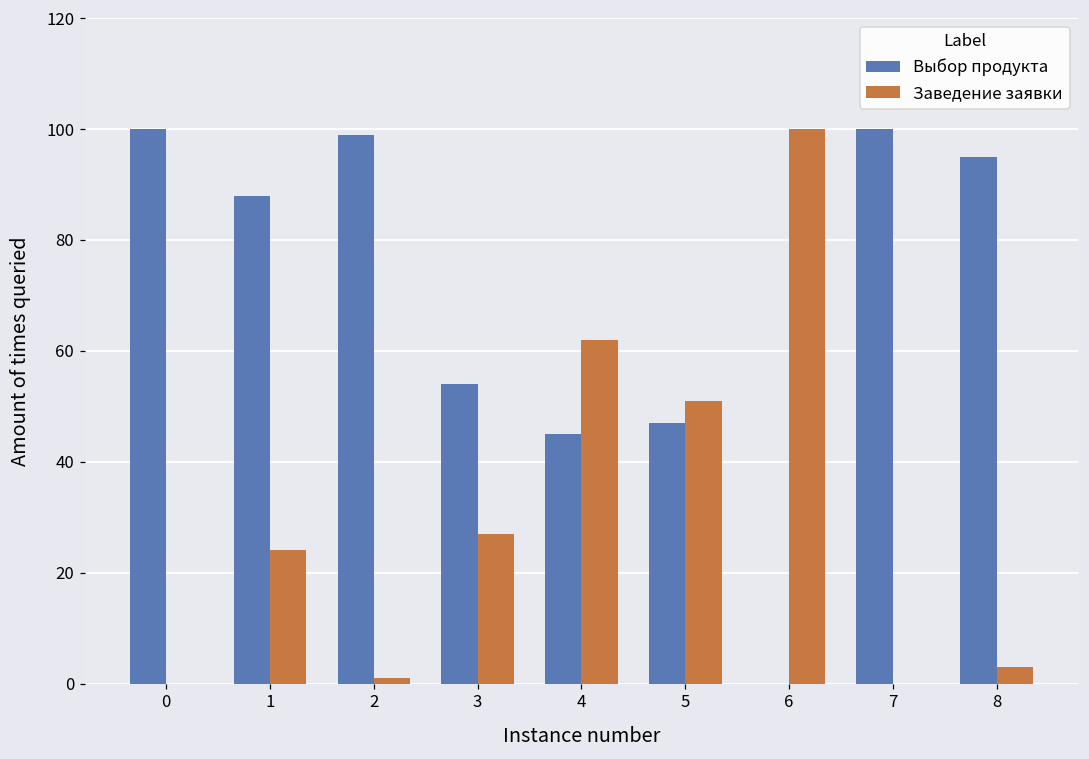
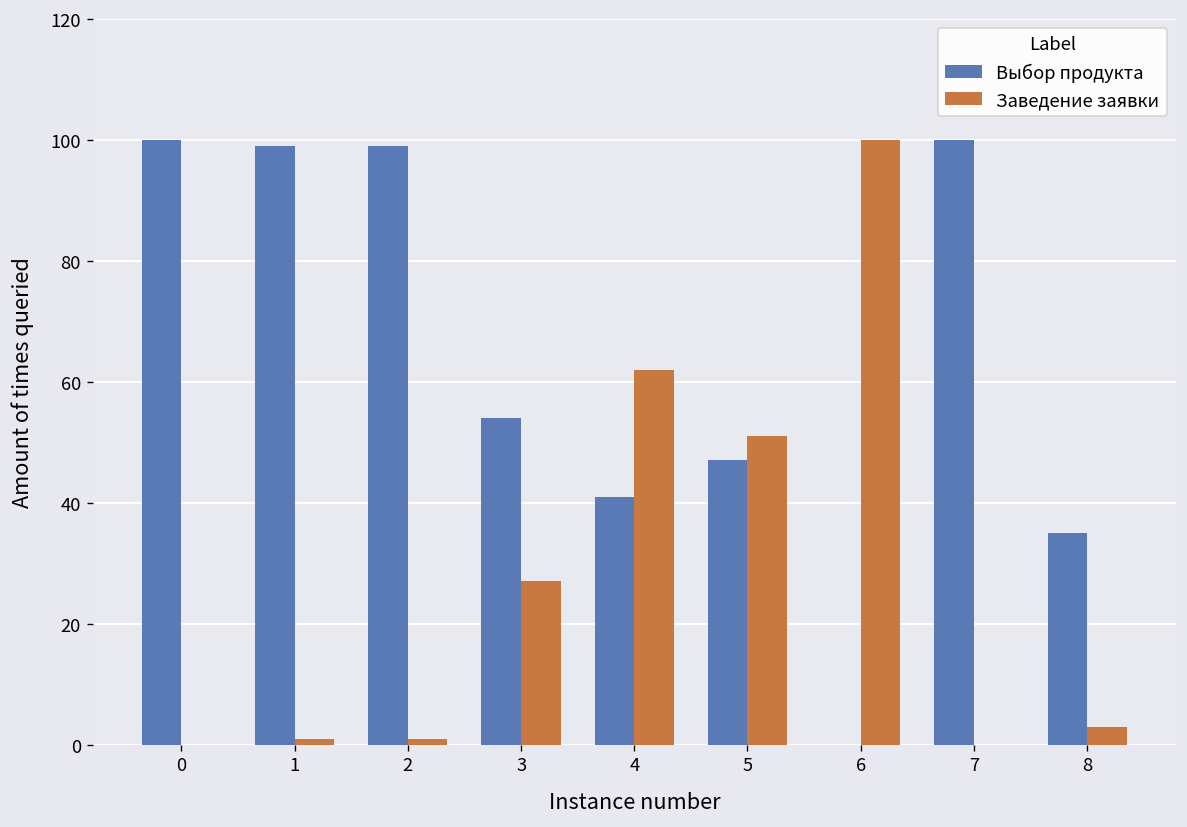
Выбор продукта, 1: 88 -> 99
Заведение заявки, 1: 24 -> 1
Выбор продукта, 4: 45 -> 41
Выбор продукта, 8: 95 -> 35
